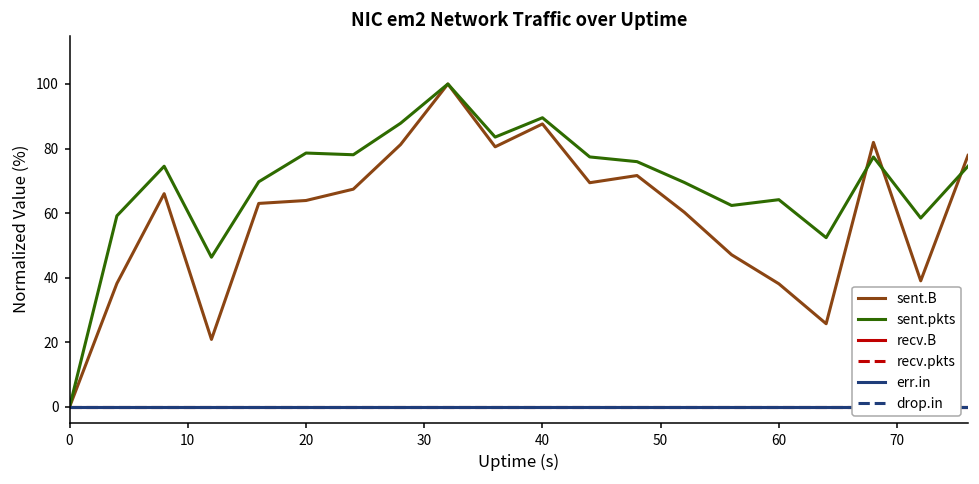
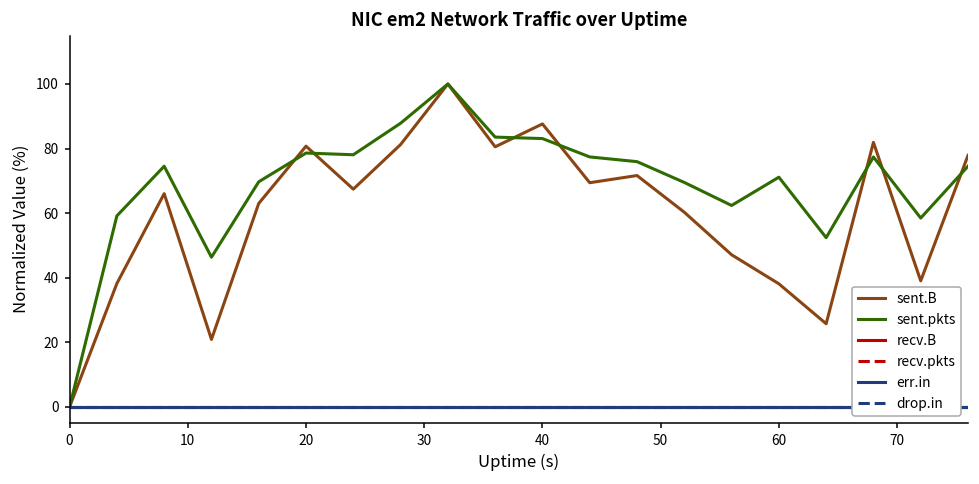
sent.B, 20: 64 -> 81
sent.pkts, 40: 90 -> 83
sent.pkts, 60: 64 -> 71
